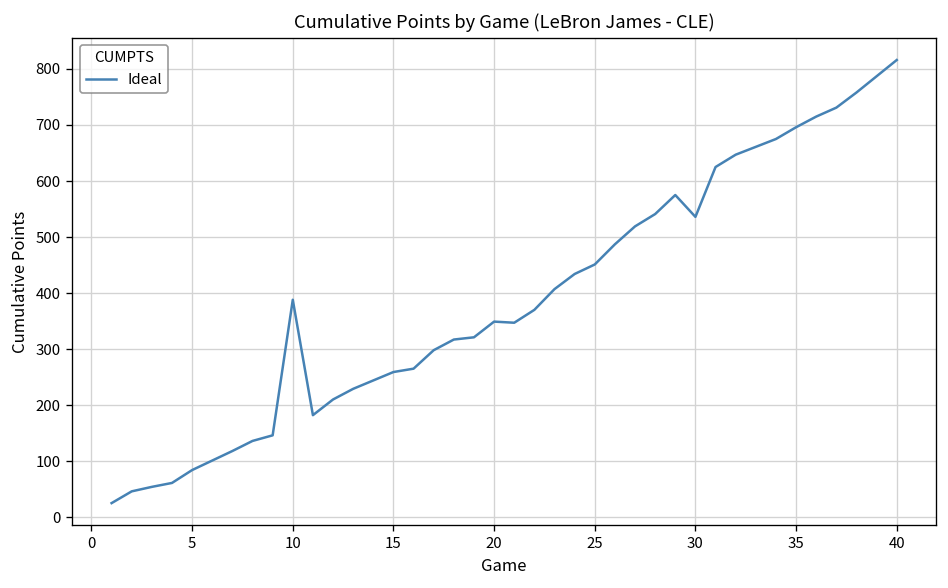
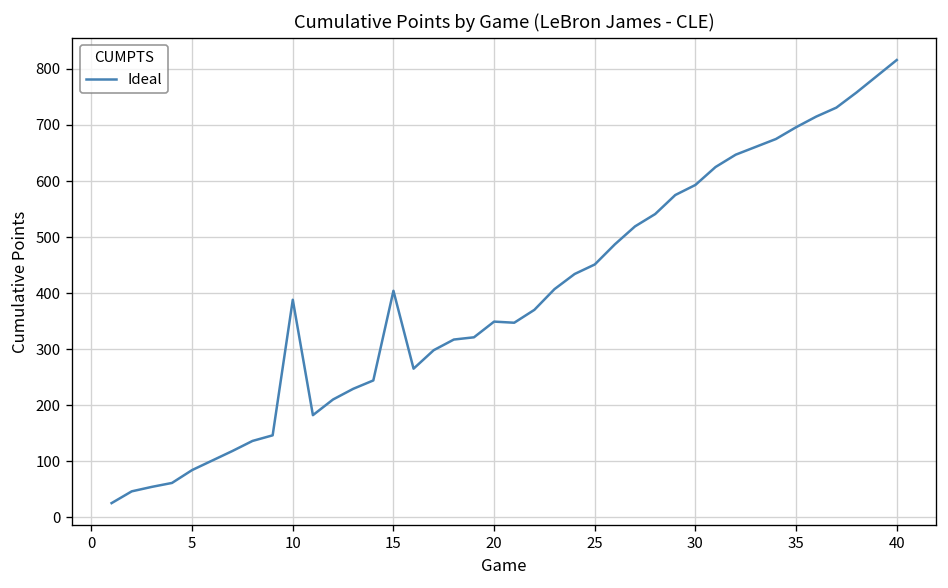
15: 260 -> 400
30: 540 -> 590
